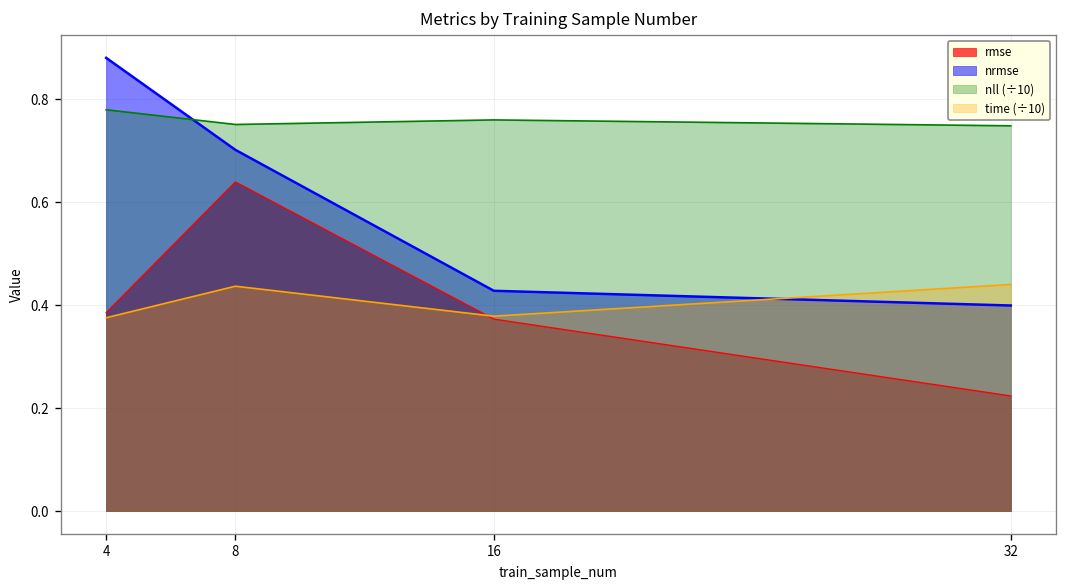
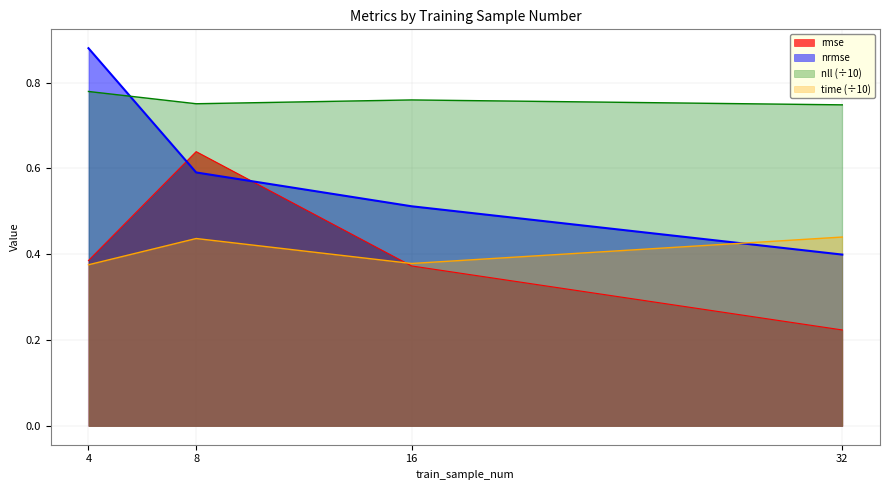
nrmse, 8: 0.70 -> 0.59
nrmse, 16: 0.43 -> 0.51
